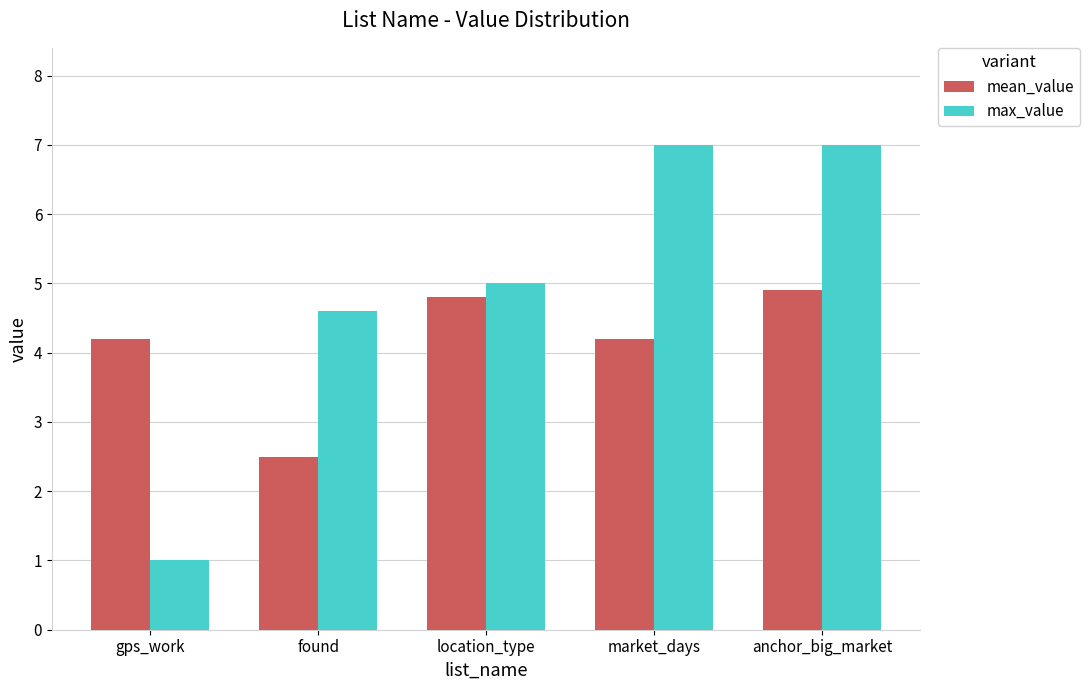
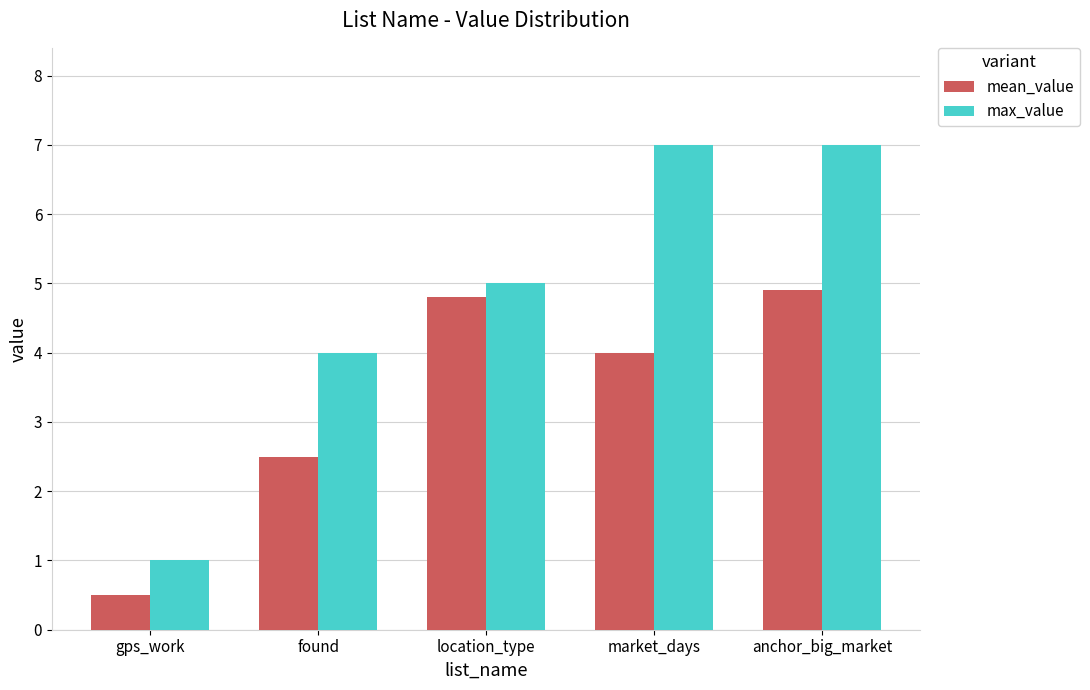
mean_value, gps_work: 4.2 -> 0.5
max_value, found: 4.6 -> 4.0
mean_value, market_days: 4.2 -> 4.0
